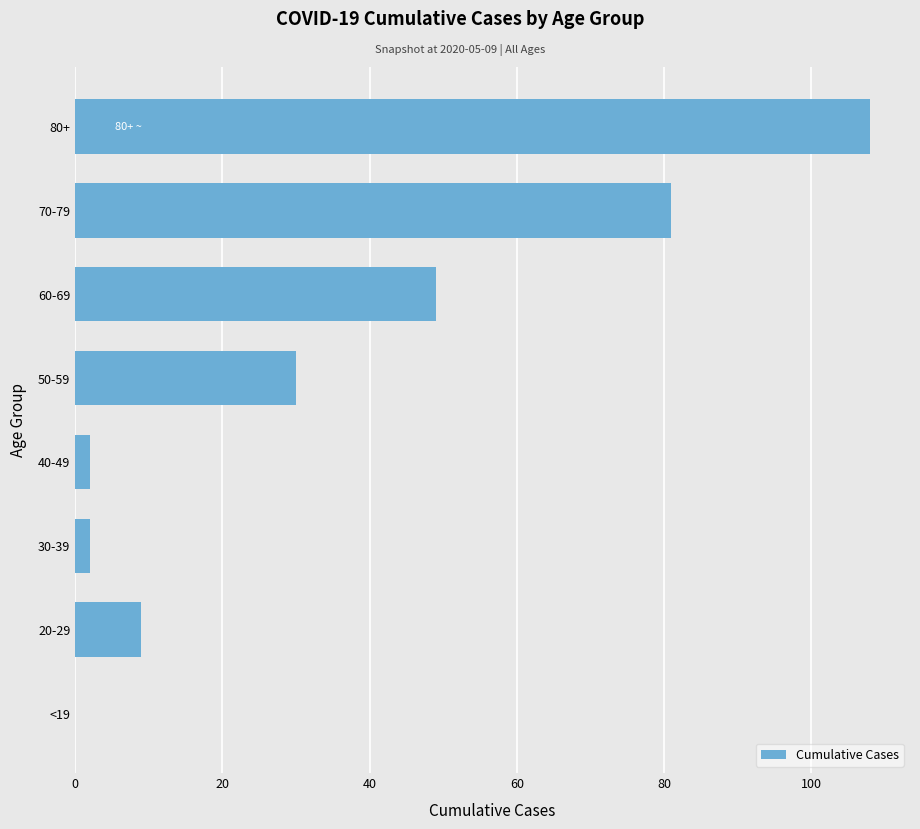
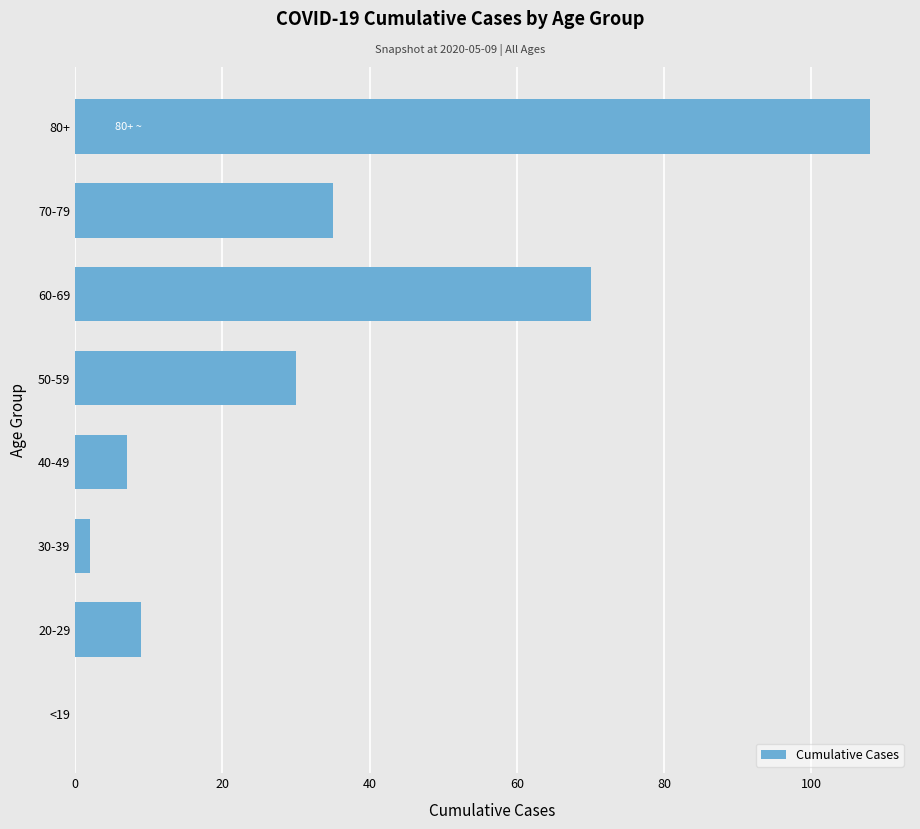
70-79: 81 -> 35
60-69: 49 -> 70
40-49: 2 -> 7
